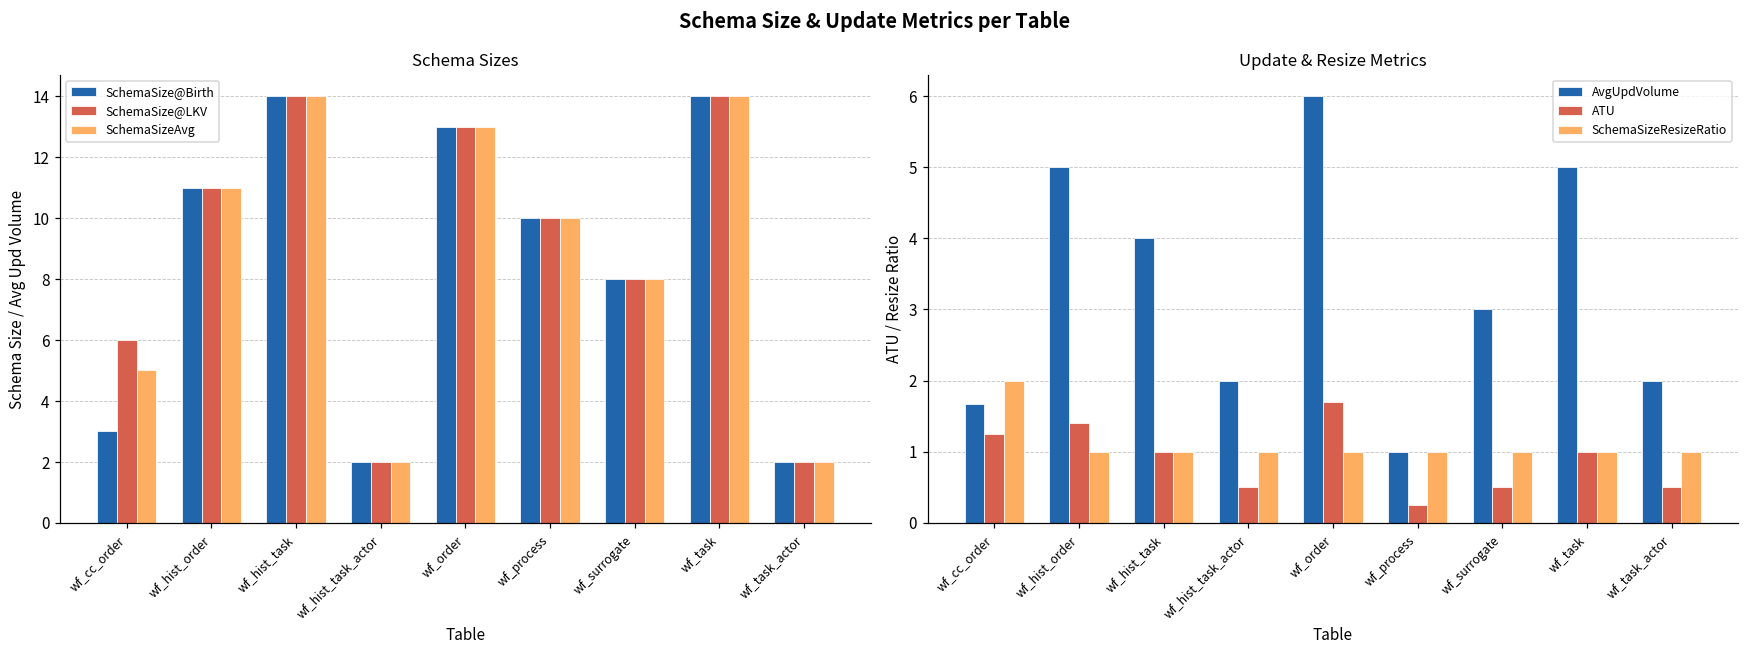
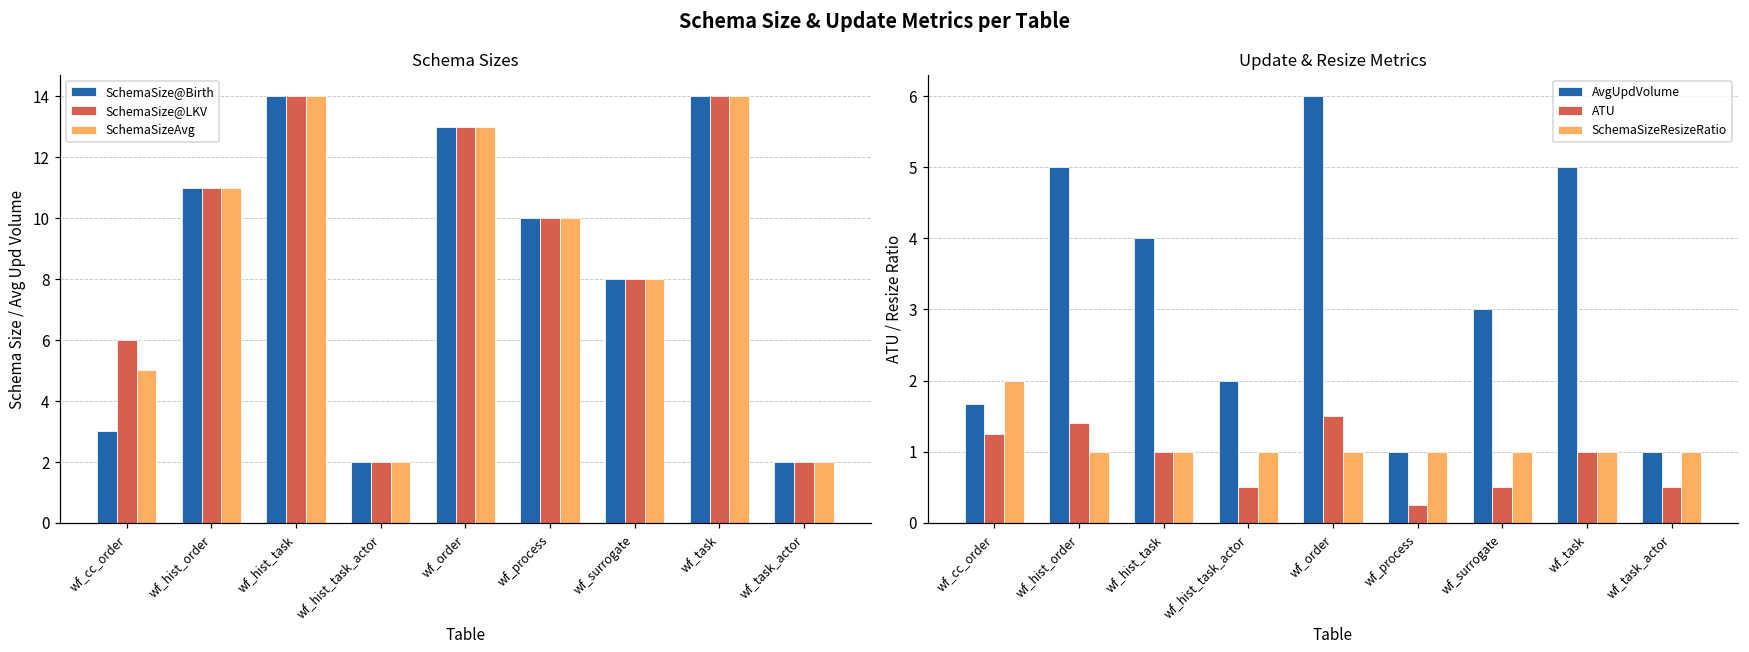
Update & Resize Metrics, ATU, wf_order: 1.7 -> 1.5
Update & Resize Metrics, AvgUpdVolume, wf_task_actor: 2 -> 1
